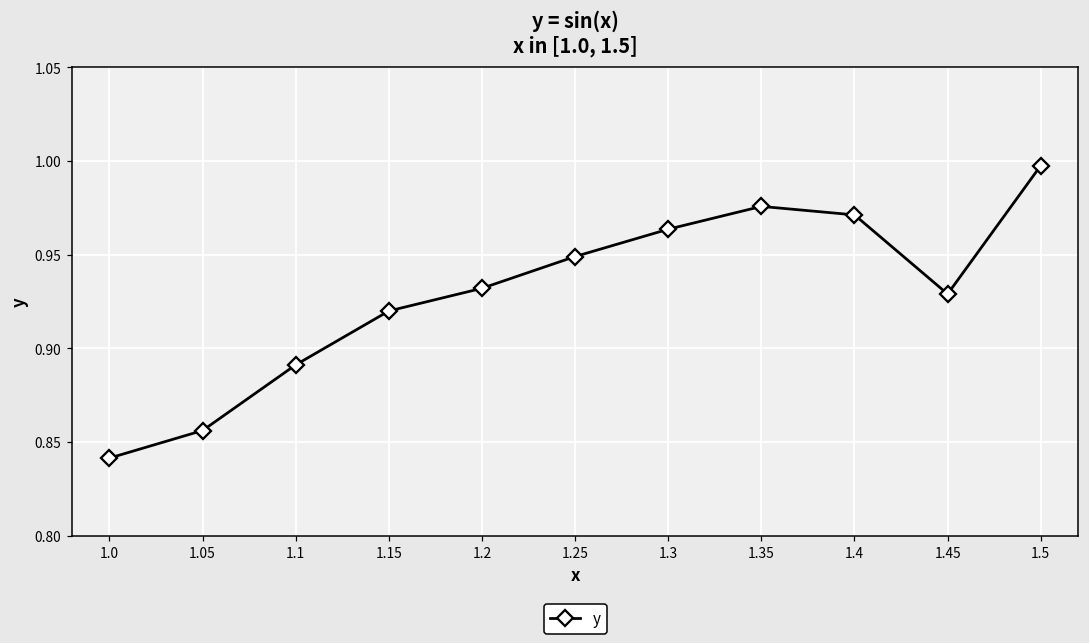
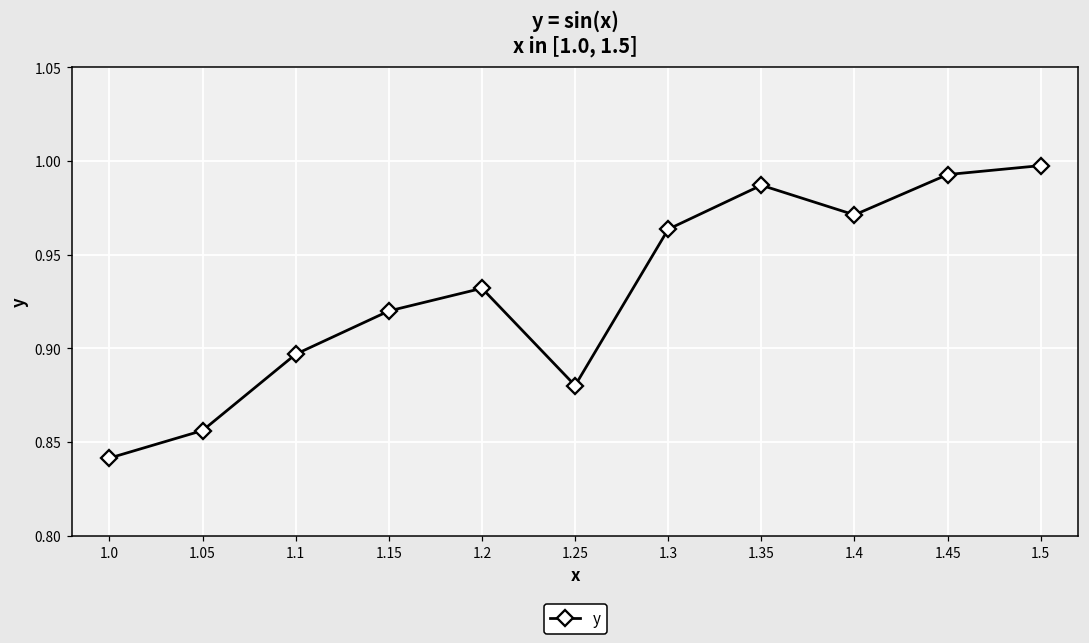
1.1: 0.891 -> 0.897
1.25: 0.949 -> 0.880
1.35: 0.976 -> 0.987
1.45: 0.929 -> 0.993
